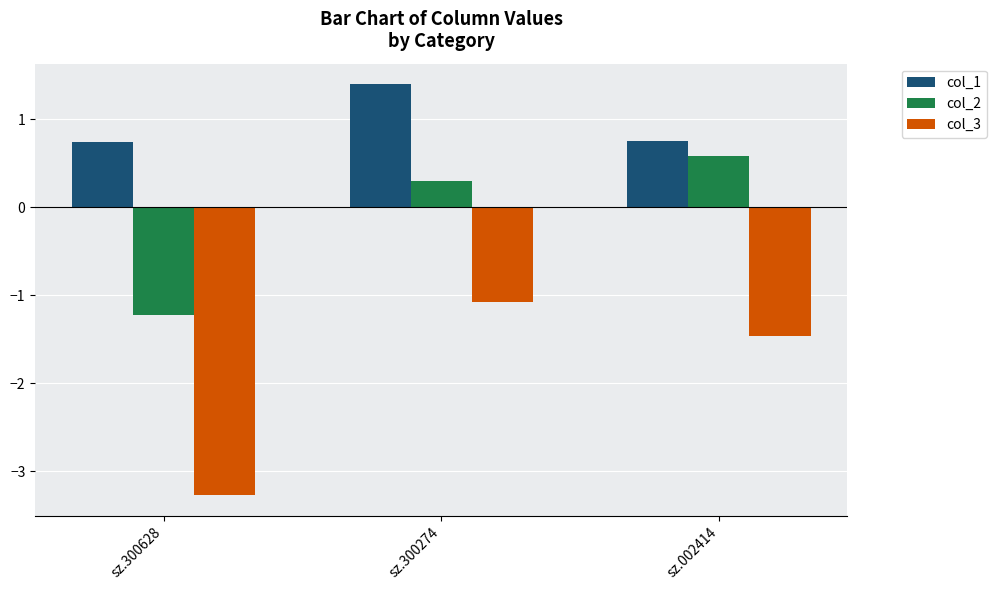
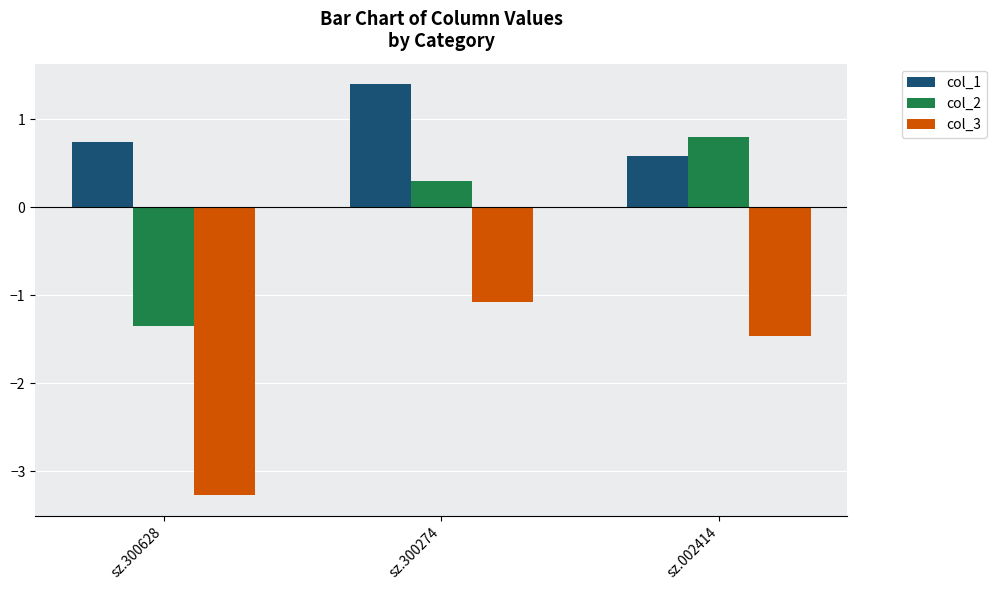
col_2, sz.300628: -1.2 -> -1.4
col_1, sz.002414: 0.8 -> 0.6
col_2, sz.002414: 0.6 -> 0.8
